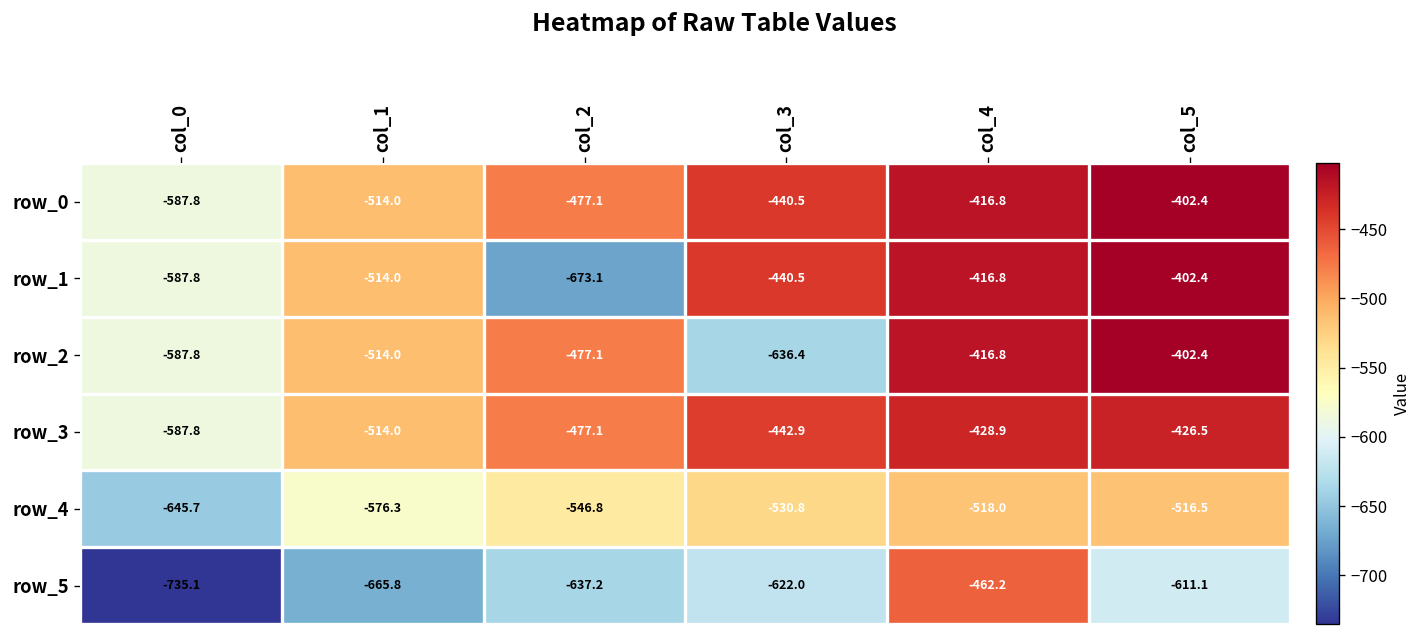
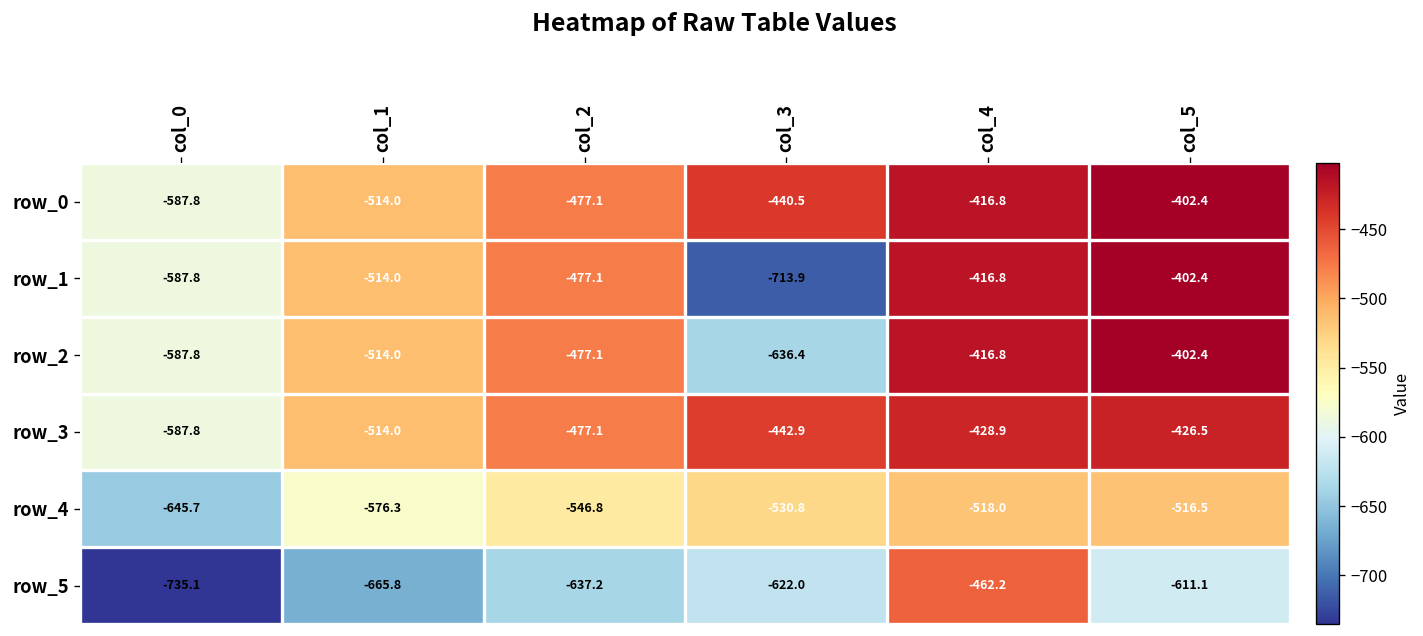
row_1, col_2: -673.1 -> -477.1
row_1, col_3: -440.5 -> -713.9
